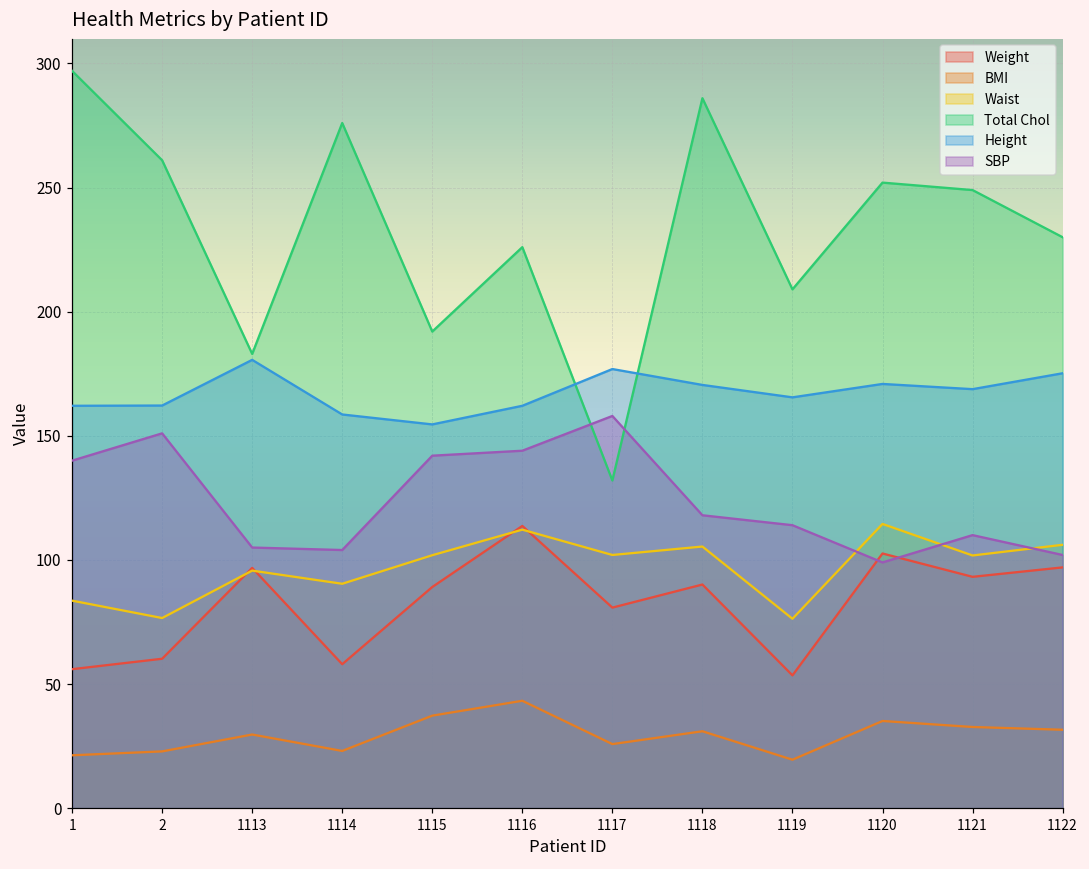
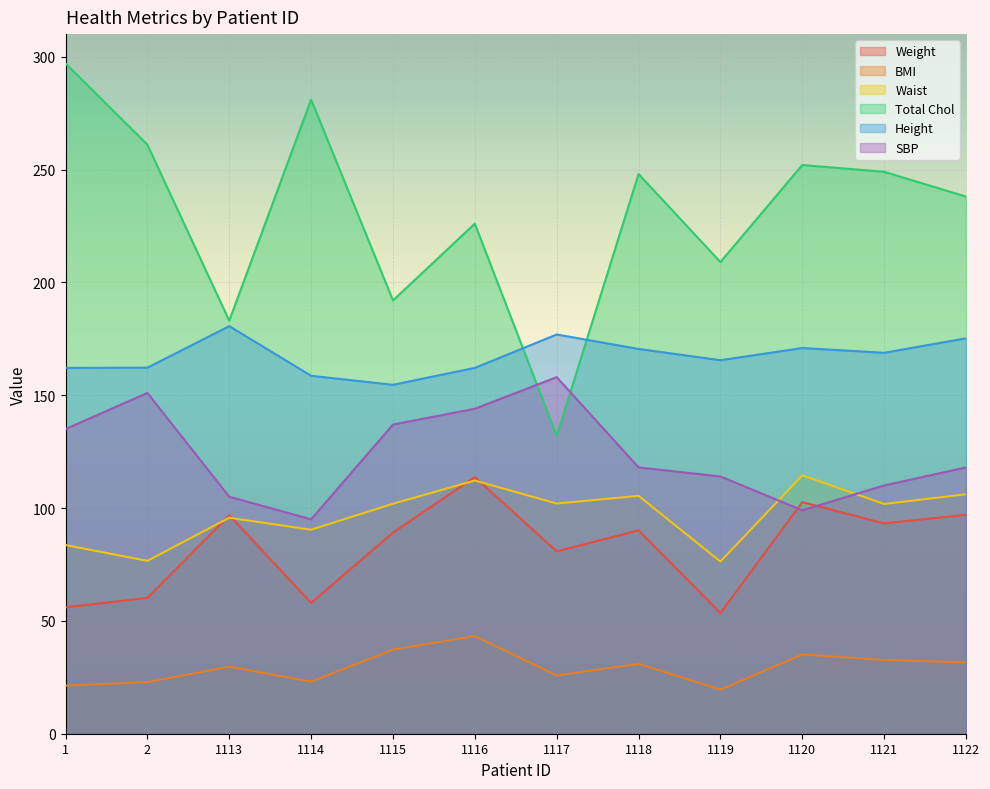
SBP, 1: 140 -> 135
Total Chol, 1114: 276 -> 281
SBP, 1114: 104 -> 95
SBP, 1115: 142 -> 137
Total Chol, 1118: 286 -> 248
Total Chol, 1122: 230 -> 238
SBP, 1122: 102 -> 118
